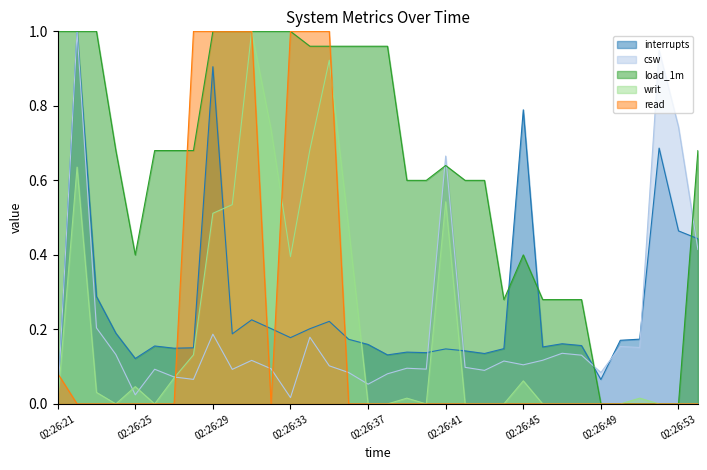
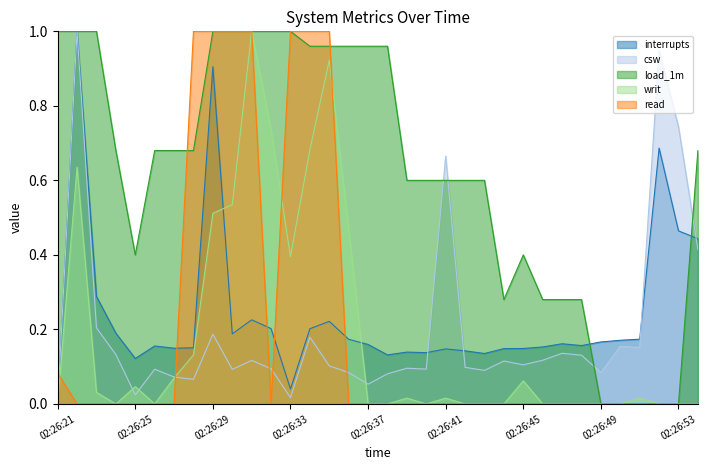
interrupts, 02:26:33: 0.18 -> 0.04
load_1m, 02:26:41: 0.64 -> 0.60
writ, 02:26:41: 0.54 -> 0.02
interrupts, 02:26:45: 0.79 -> 0.15
interrupts, 02:26:49: 0.07 -> 0.17
